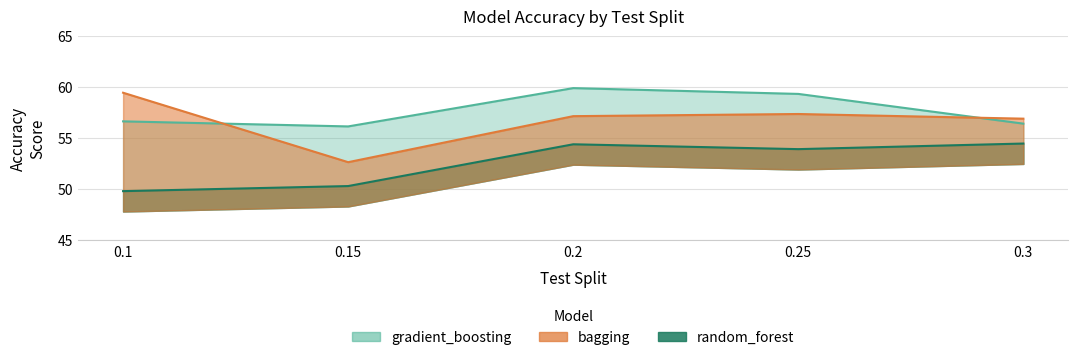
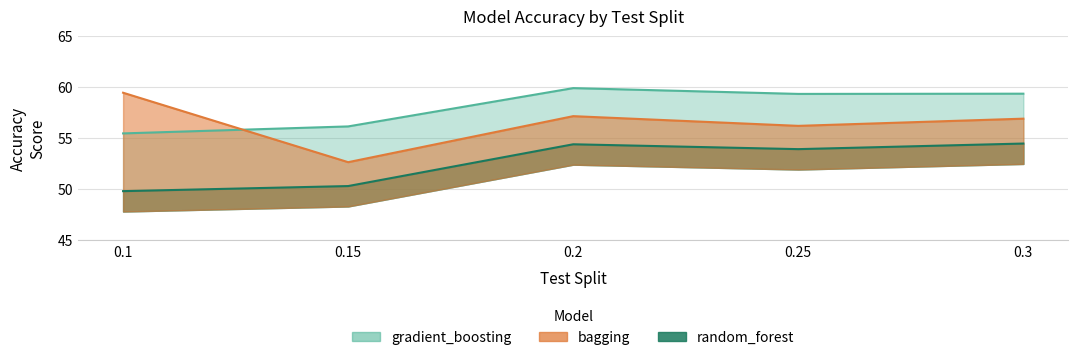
gradient_boosting, 0.1: 56.6 -> 55.4
bagging, 0.25: 57.4 -> 56.2
gradient_boosting, 0.3: 56.4 -> 59.3
